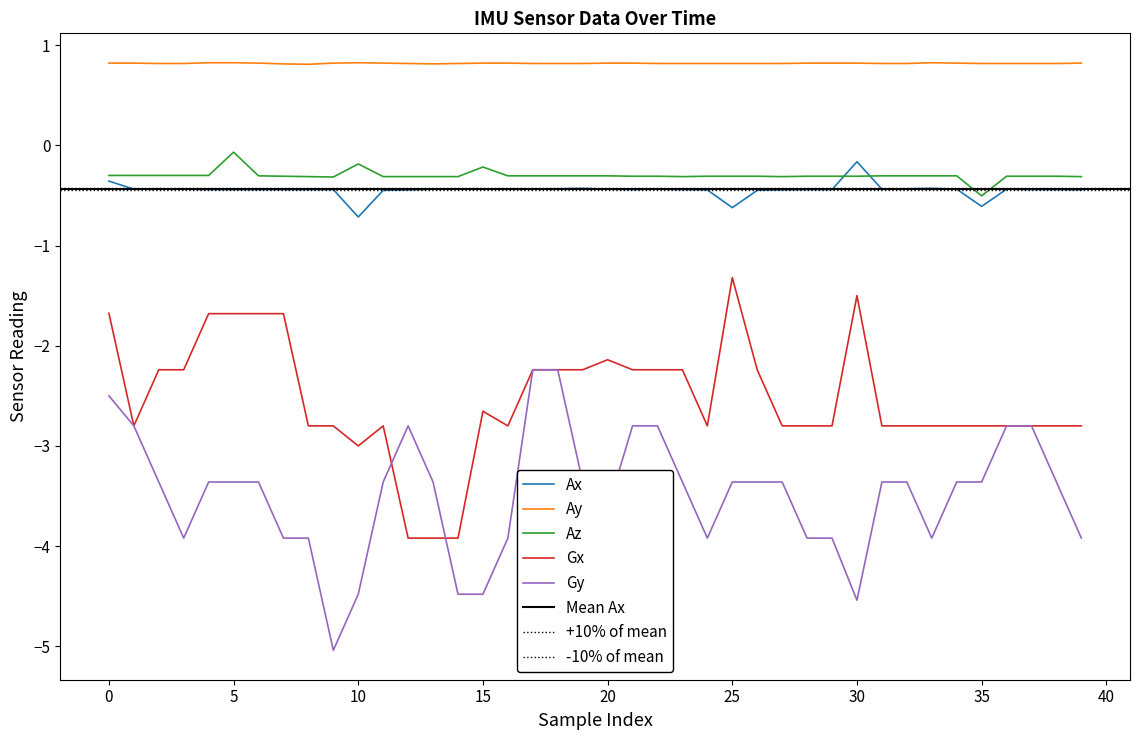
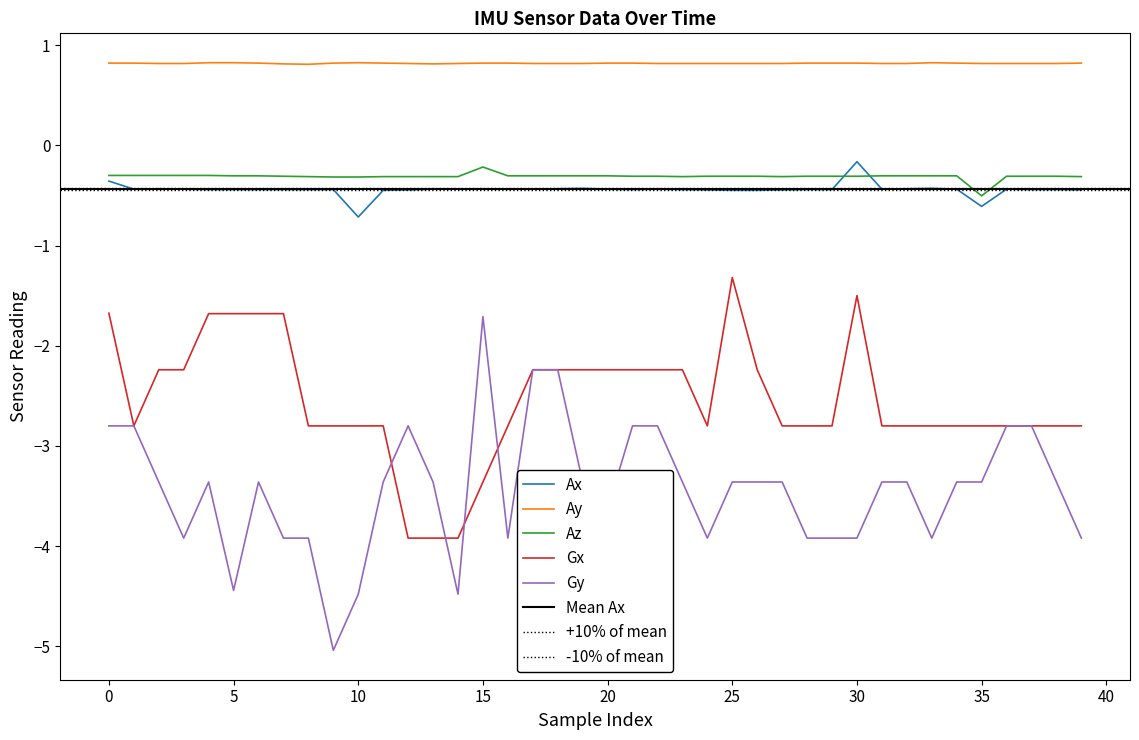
Gy, 0: -2.5 -> -2.8
Az, 5: -0.07 -> -0.30
Gy, 5: -3.36 -> -4.44
Az, 10: -0.19 -> -0.32
Gx, 10: -3.0 -> -2.8
Gx, 15: -2.65 -> -3.36
Gy, 15: -4.48 -> -1.71
Gx, 20: -2.14 -> -2.24
Ax, 25: -0.62 -> -0.45
Gy, 30: -4.54 -> -3.92
